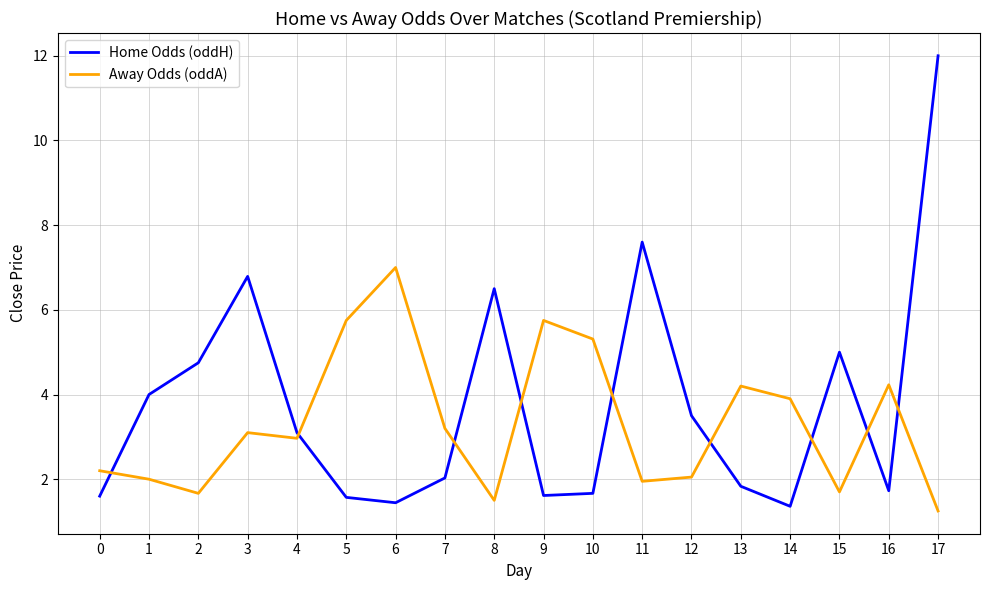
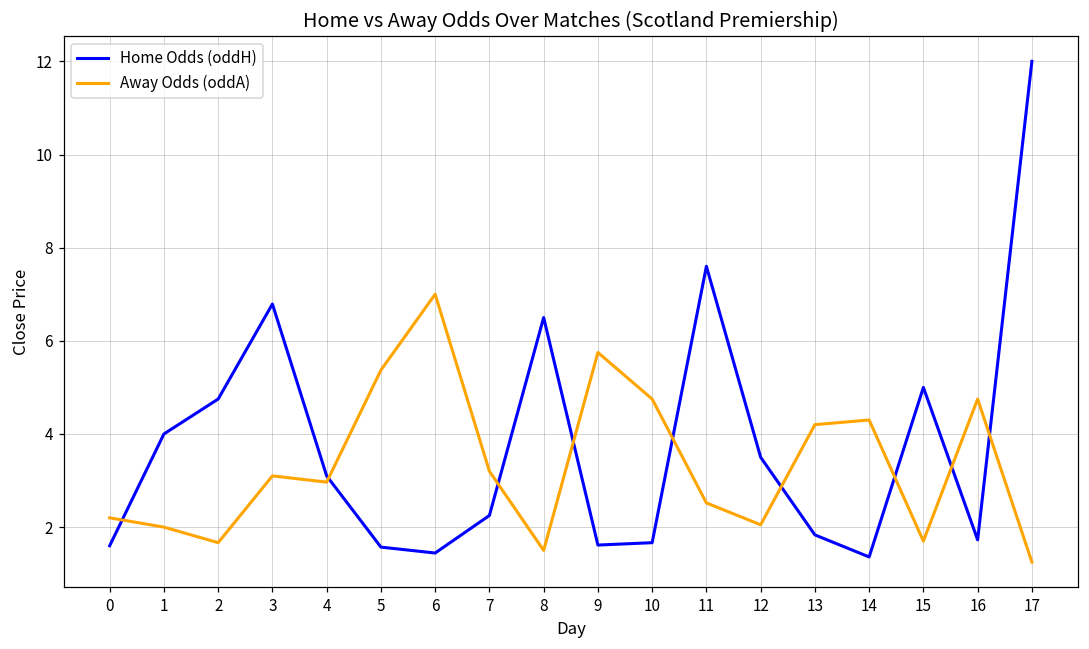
Away Odds (oddA), 5: 5.8 -> 5.4
Home Odds (oddH), 7: 2.0 -> 2.3
Away Odds (oddA), 10: 5.3 -> 4.8
Away Odds (oddA), 11: 2.0 -> 2.5
Away Odds (oddA), 14: 3.9 -> 4.3
Away Odds (oddA), 16: 4.2 -> 4.8
